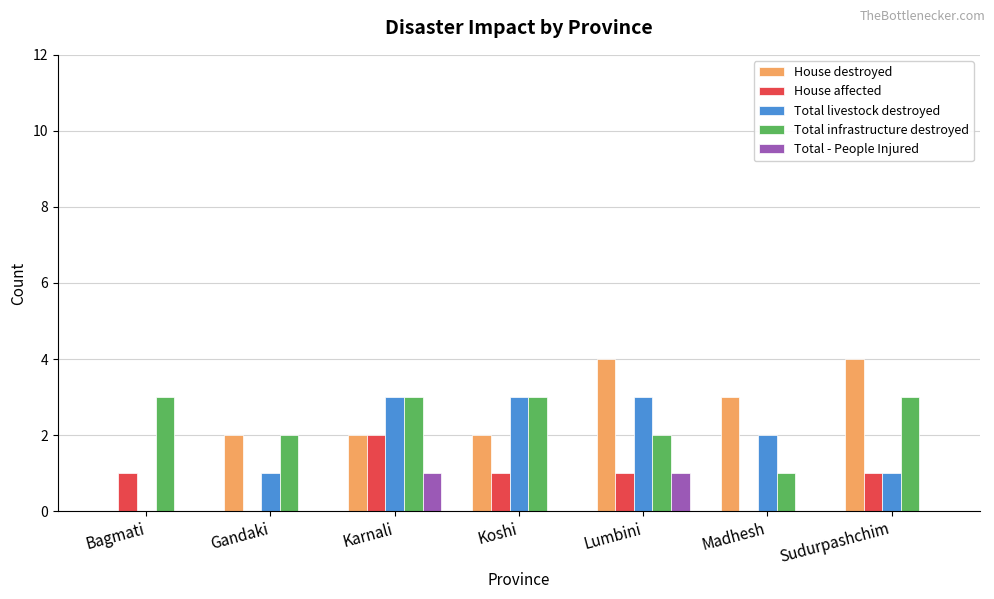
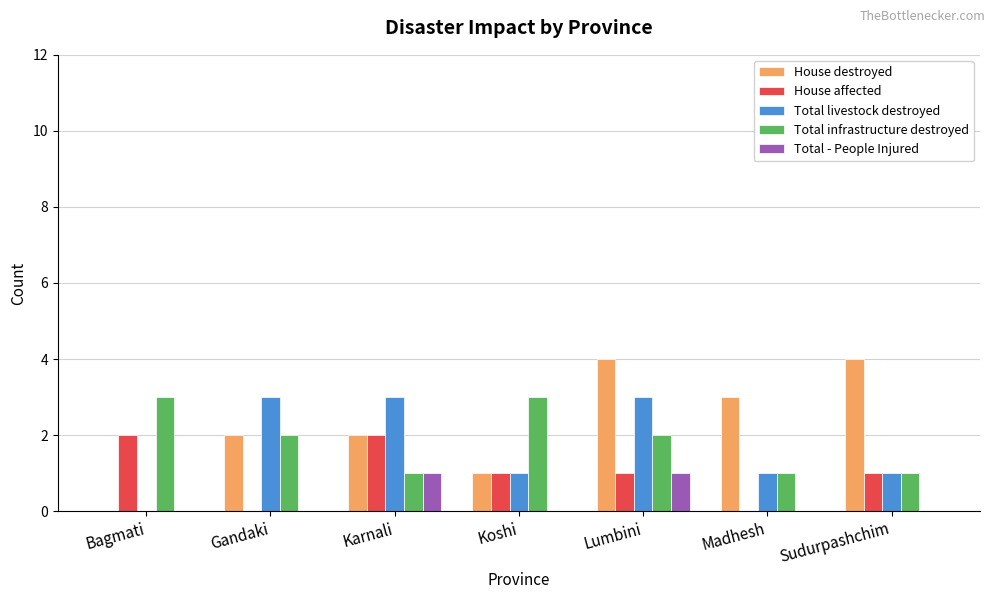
House affected, Bagmati: 1 -> 2
Total livestock destroyed, Gandaki: 1 -> 3
Total infrastructure destroyed, Karnali: 3 -> 1
House destroyed, Koshi: 2 -> 1
Total livestock destroyed, Koshi: 3 -> 1
Total livestock destroyed, Madhesh: 2 -> 1
Total infrastructure destroyed, Sudurpashchim: 3 -> 1
